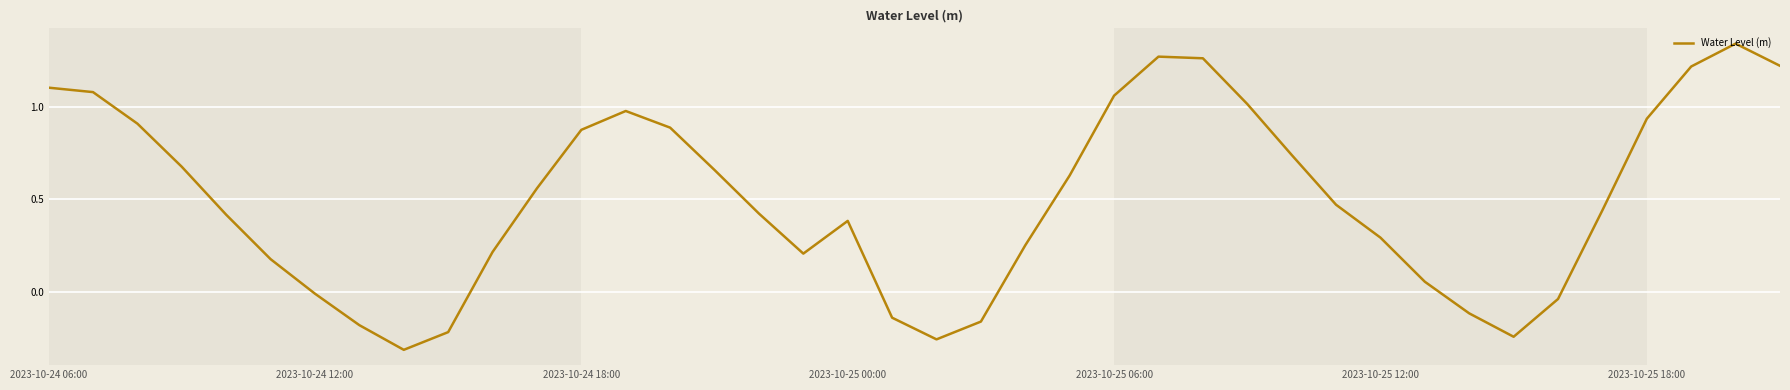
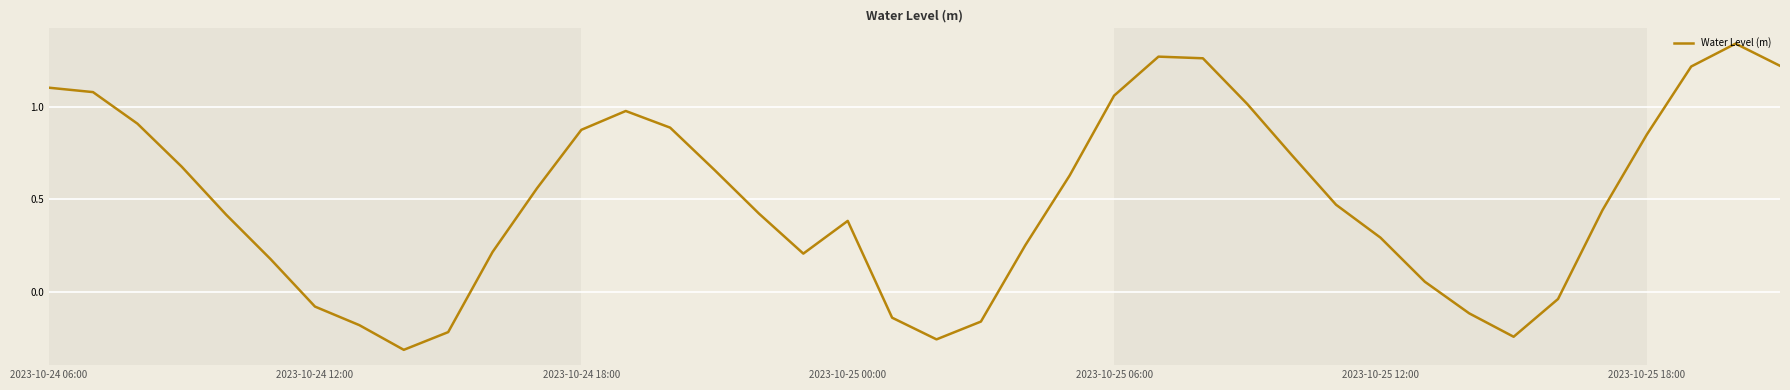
2023-10-24 12:00: -0.01 -> -0.08
2023-10-25 18:00: 0.94 -> 0.85
